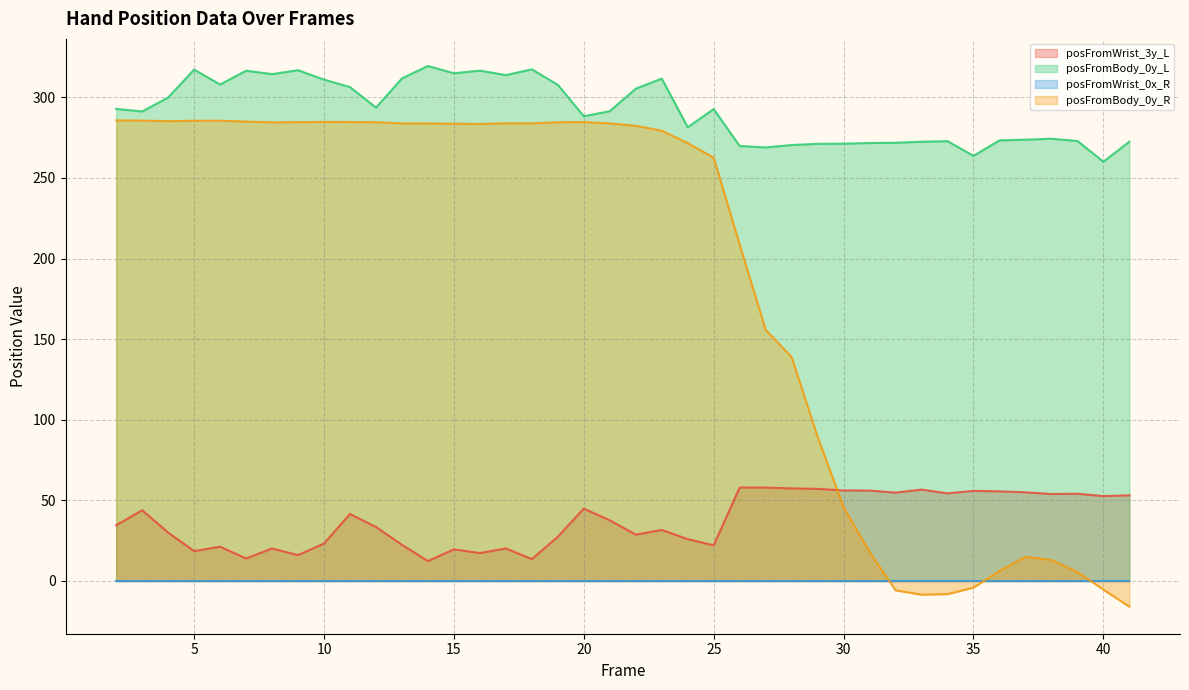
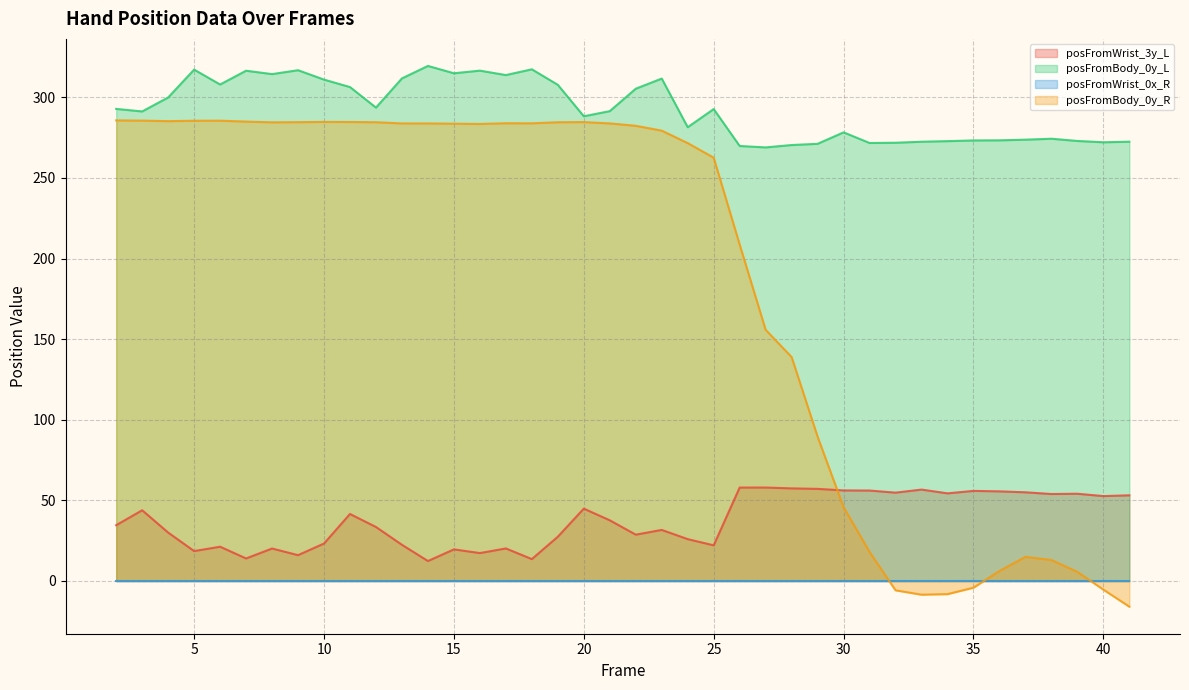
posFromBody_0y_L, 30: 271 -> 278
posFromBody_0y_L, 35: 264 -> 273
posFromBody_0y_L, 40: 260 -> 272
